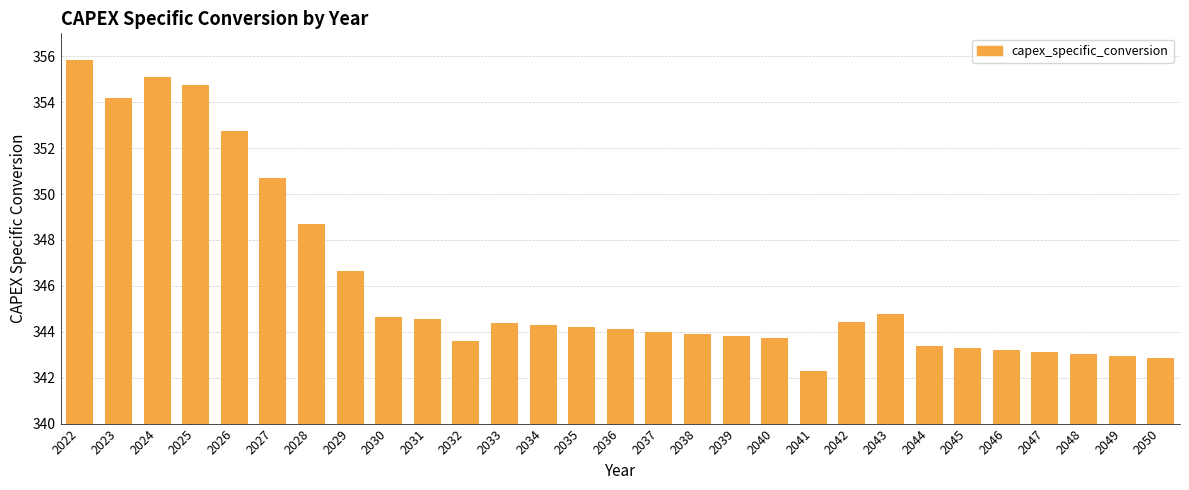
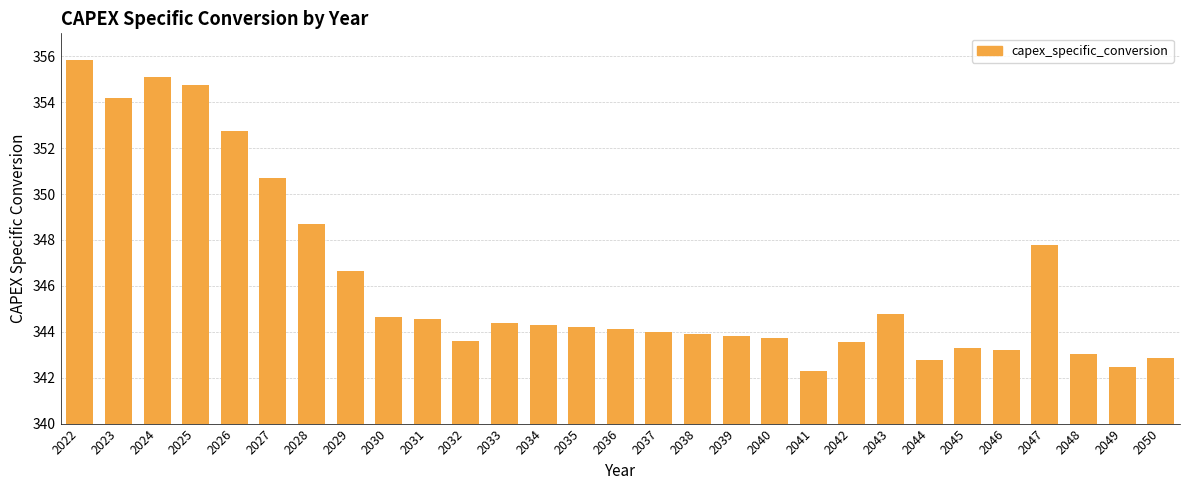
2042: 344.4 -> 343.6
2044: 343.4 -> 342.8
2047: 343.1 -> 347.8
2049: 342.9 -> 342.5
